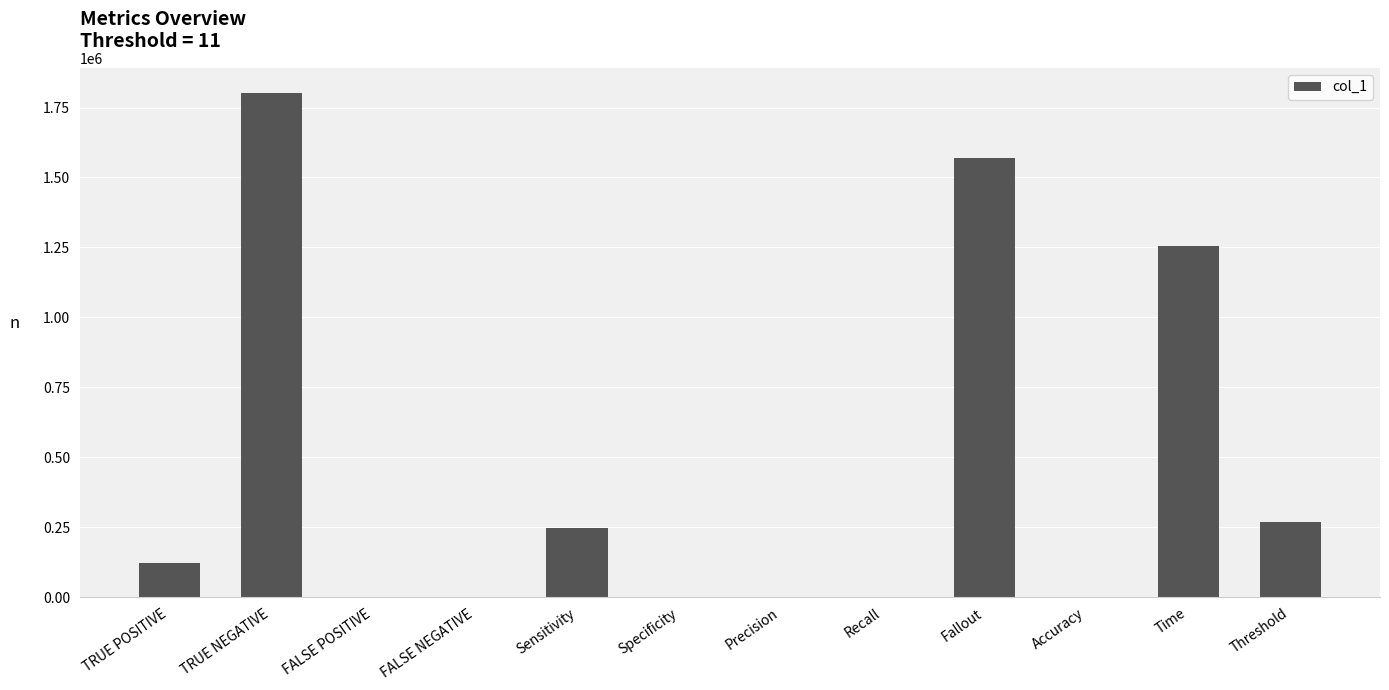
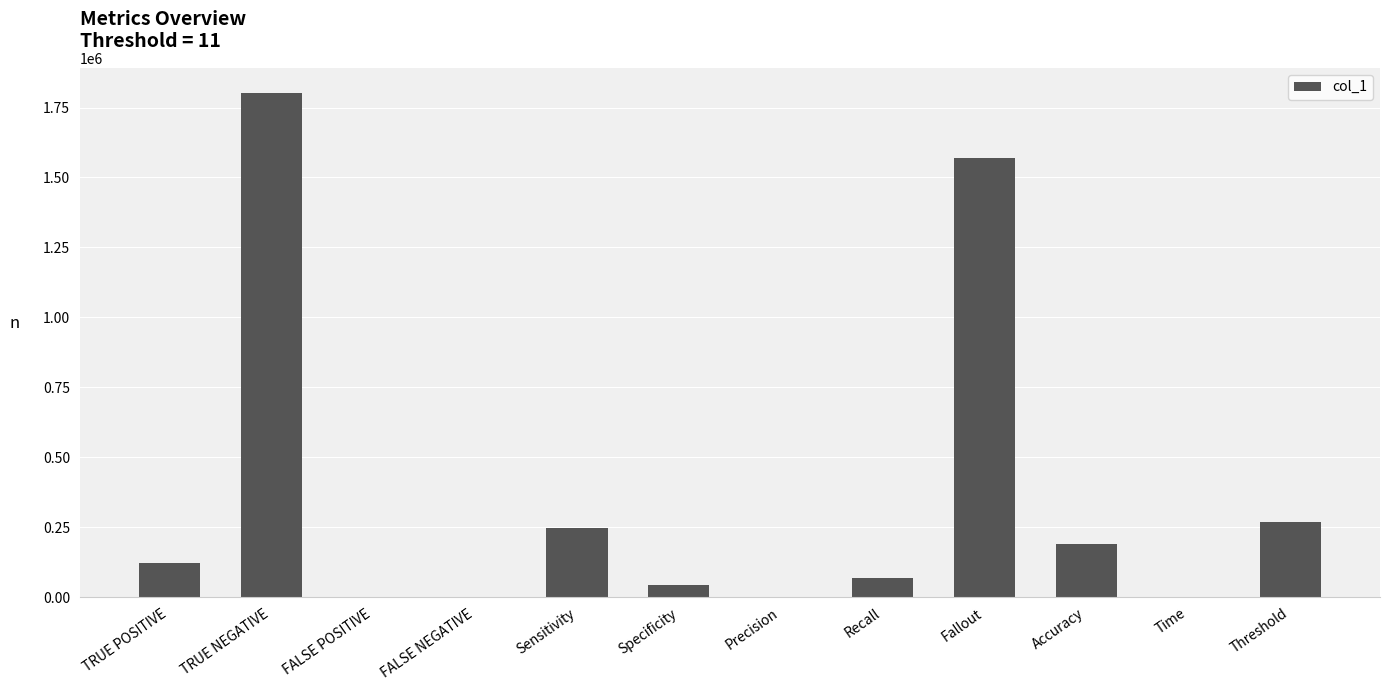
Specificity: 0 -> 40000
Recall: 0 -> 70000
Accuracy: 0 -> 190000
Time: 1260000 -> 0
